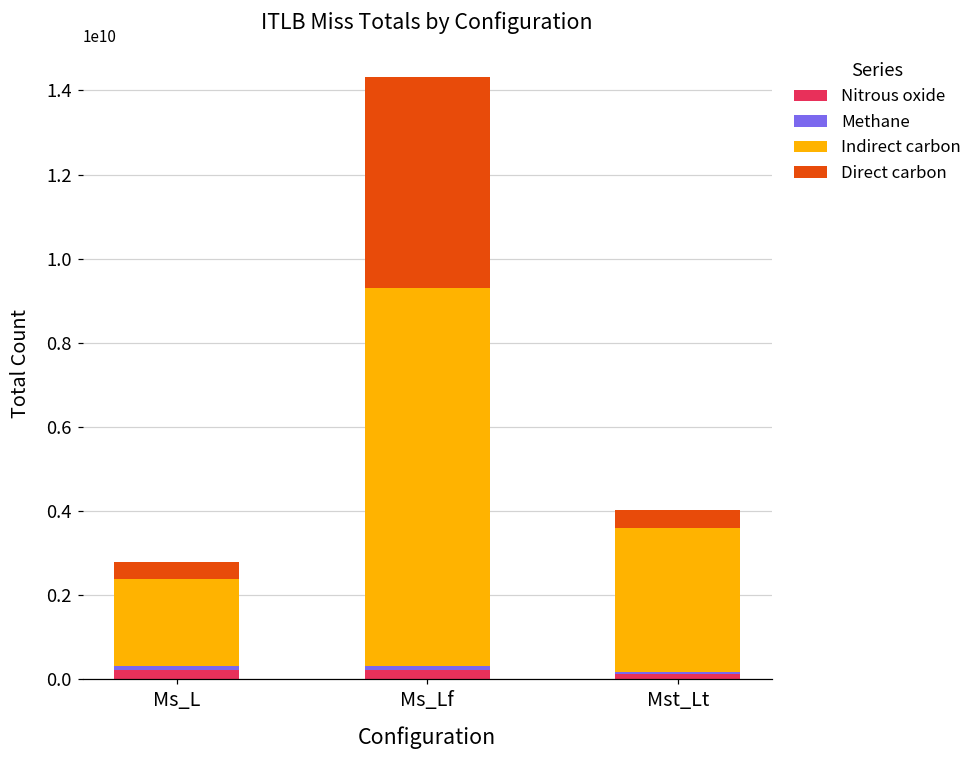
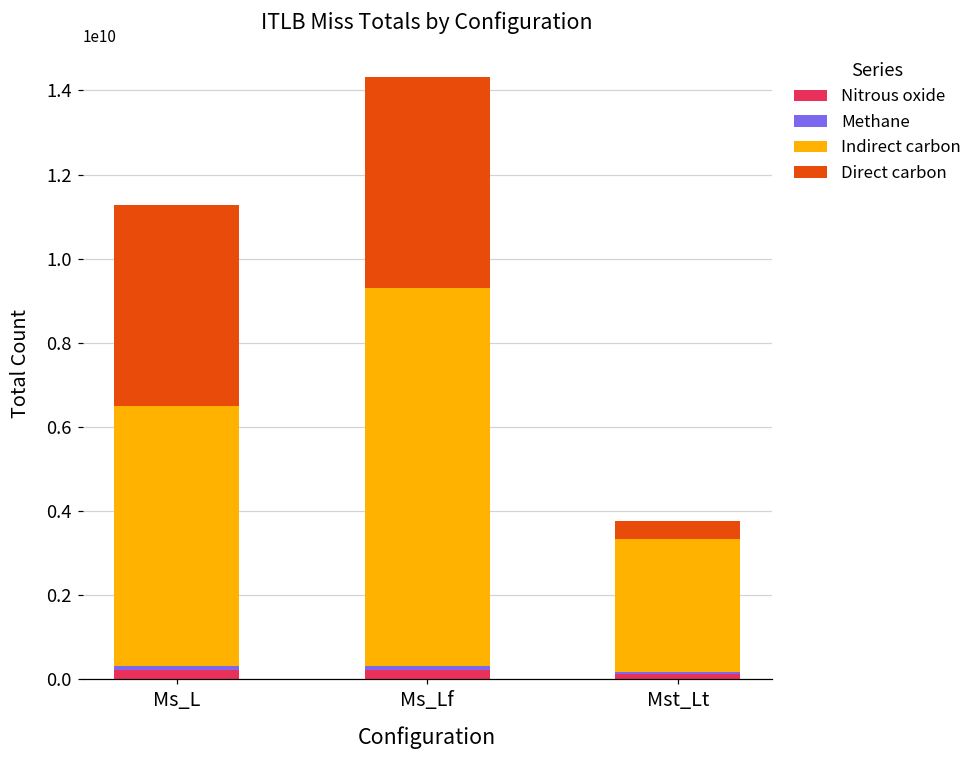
Indirect carbon, Ms_L: 2100000000 -> 6200000000
Direct carbon, Ms_L: 400000000 -> 4800000000
Indirect carbon, Mst_Lt: 3400000000 -> 3200000000
